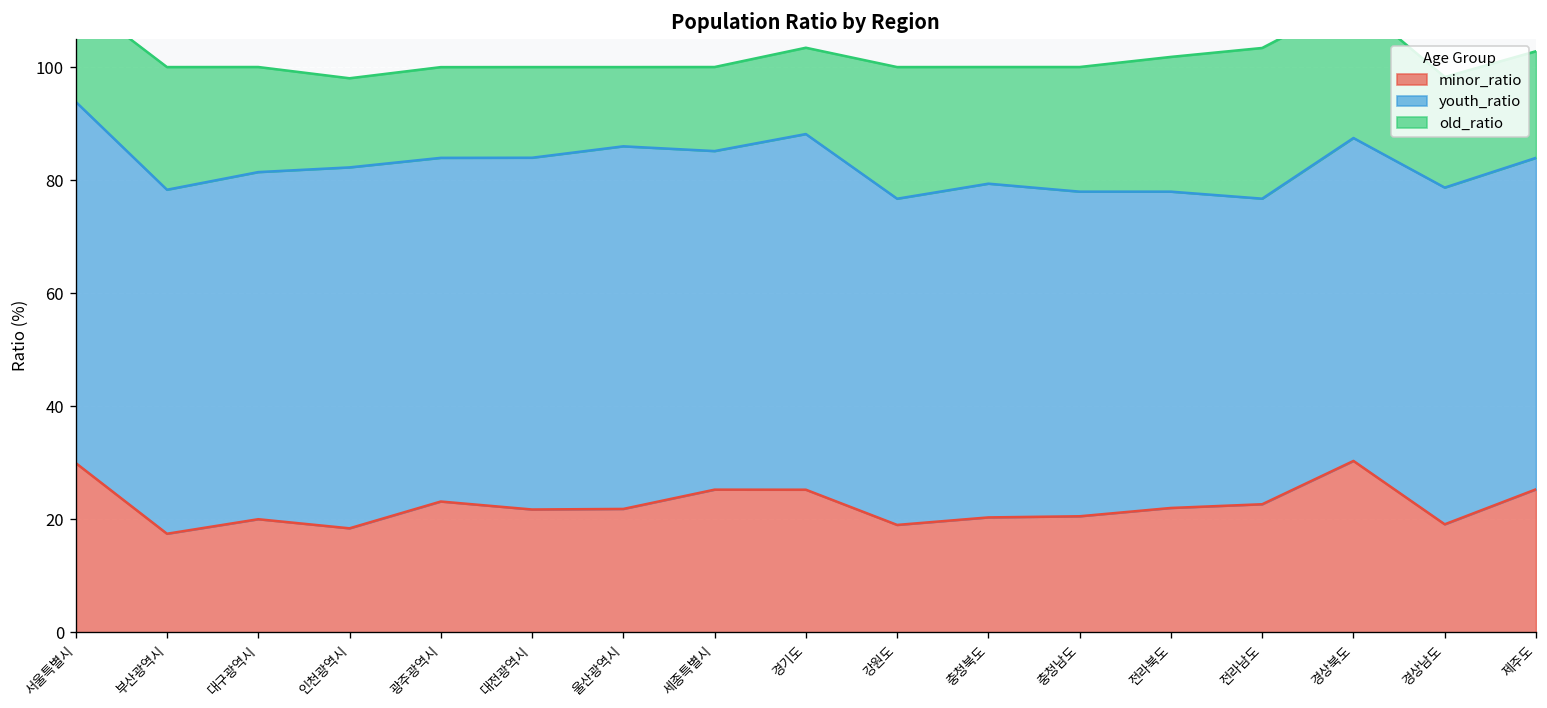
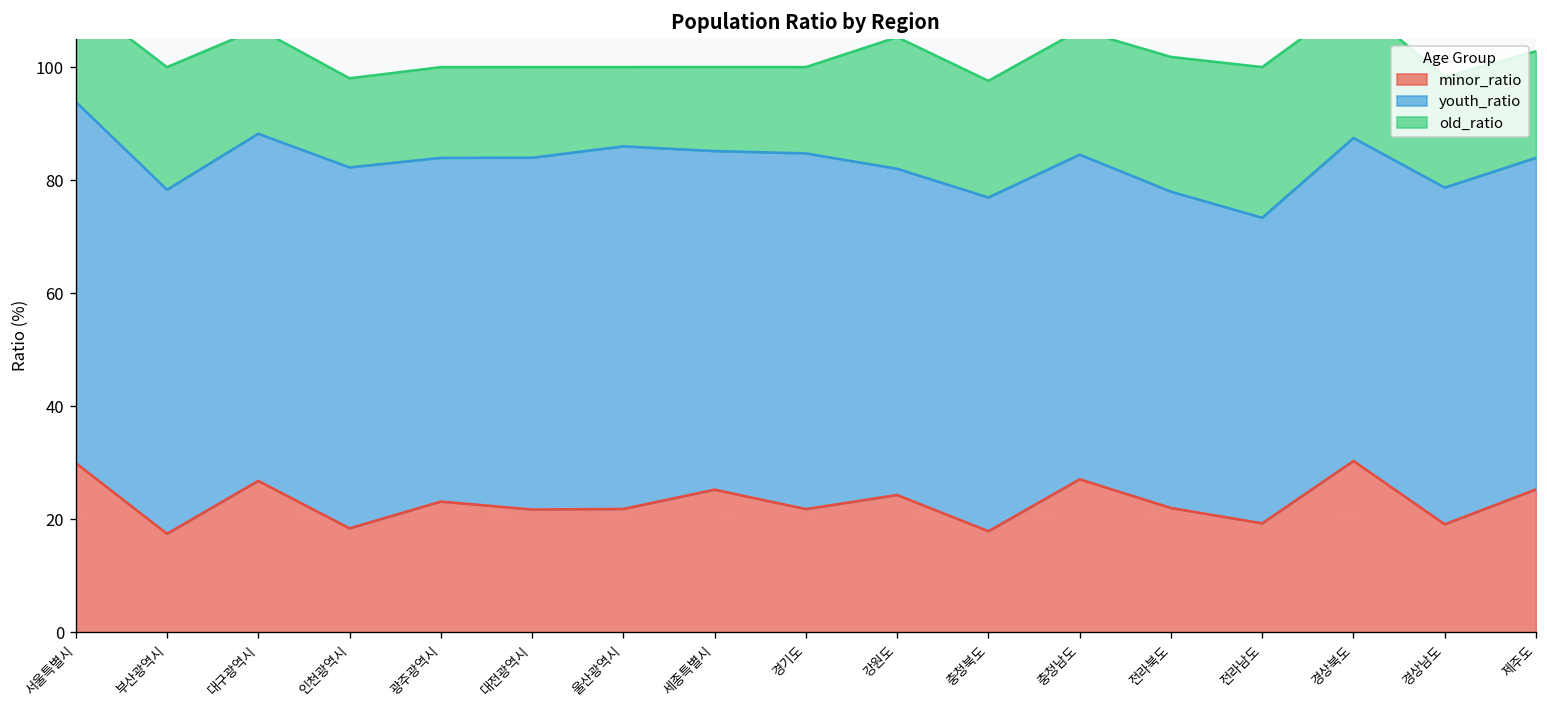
minor_ratio, 대구광역시: 20 -> 27
minor_ratio, 경기도: 25 -> 22
minor_ratio, 강원도: 19 -> 24
minor_ratio, 충청북도: 20 -> 18
minor_ratio, 충청남도: 21 -> 27
minor_ratio, 전라남도: 23 -> 19
